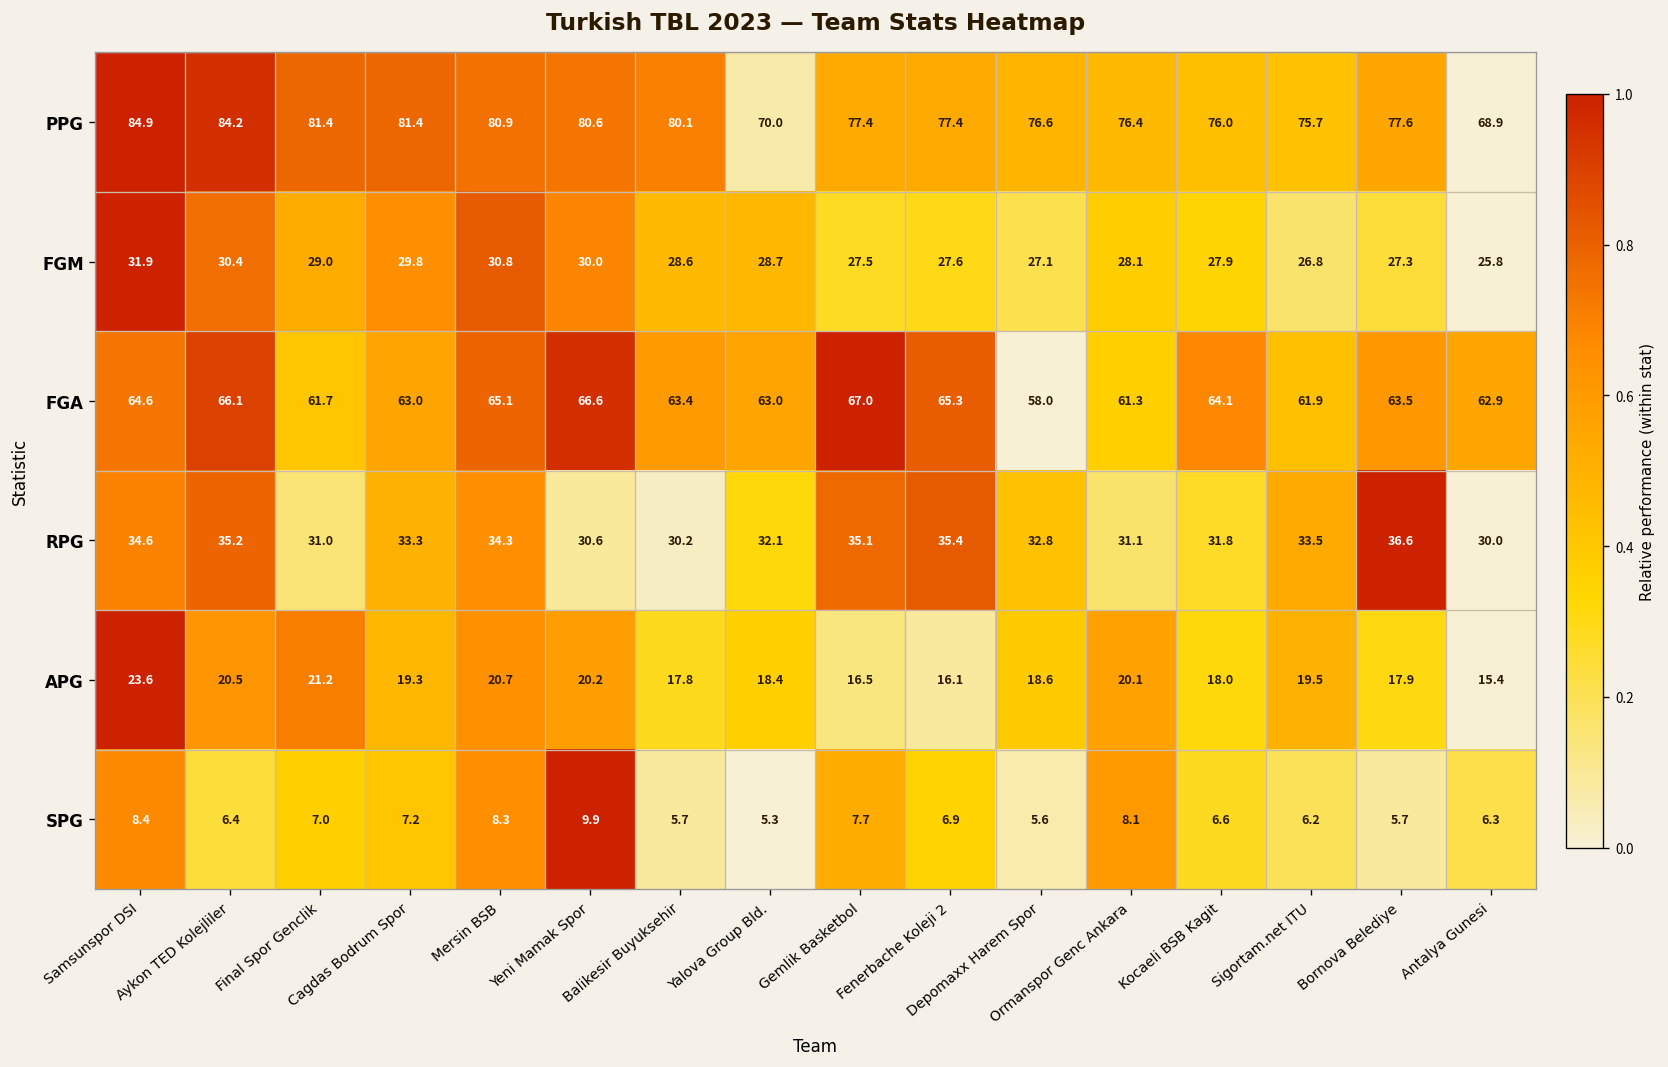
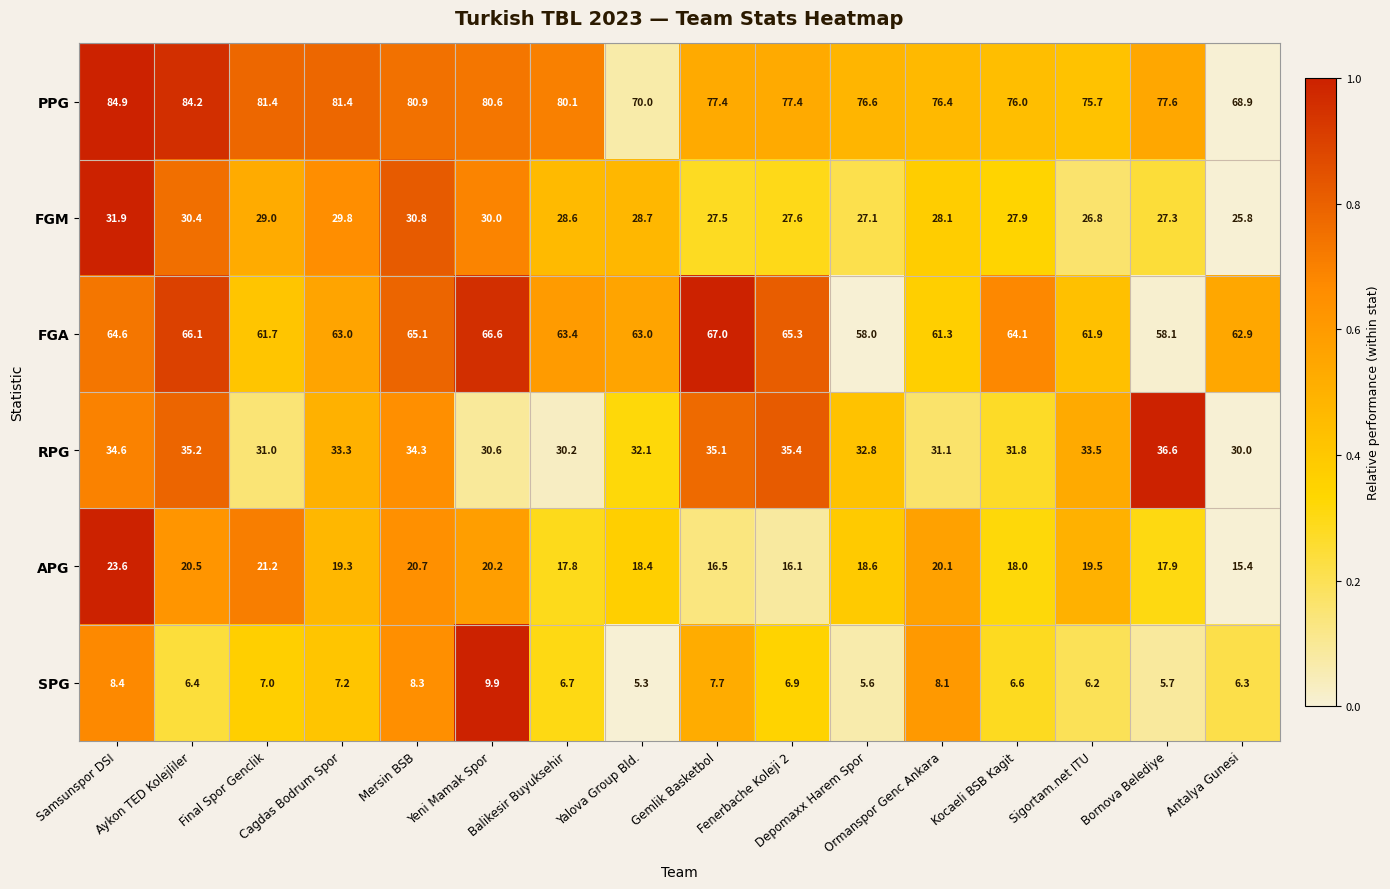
FGA, Bornova Belediye: 63.5 -> 58.1
SPG, Balikesir Buyuksehir: 5.7 -> 6.7
